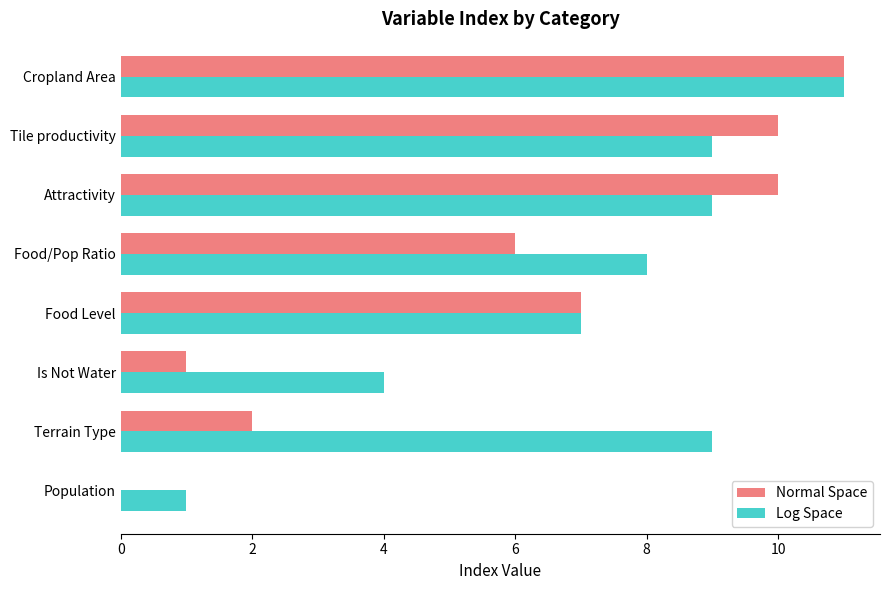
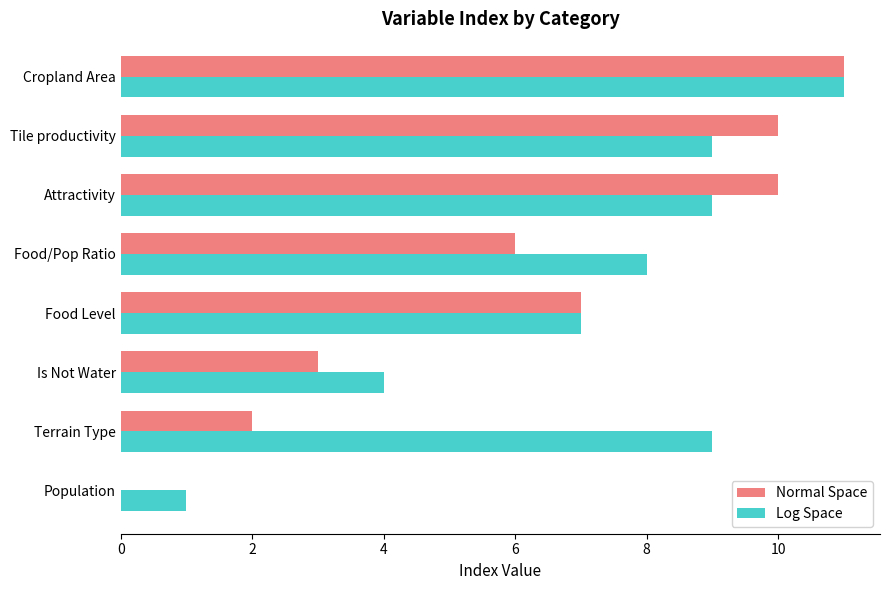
Normal Space, Is Not Water: 1 -> 3
